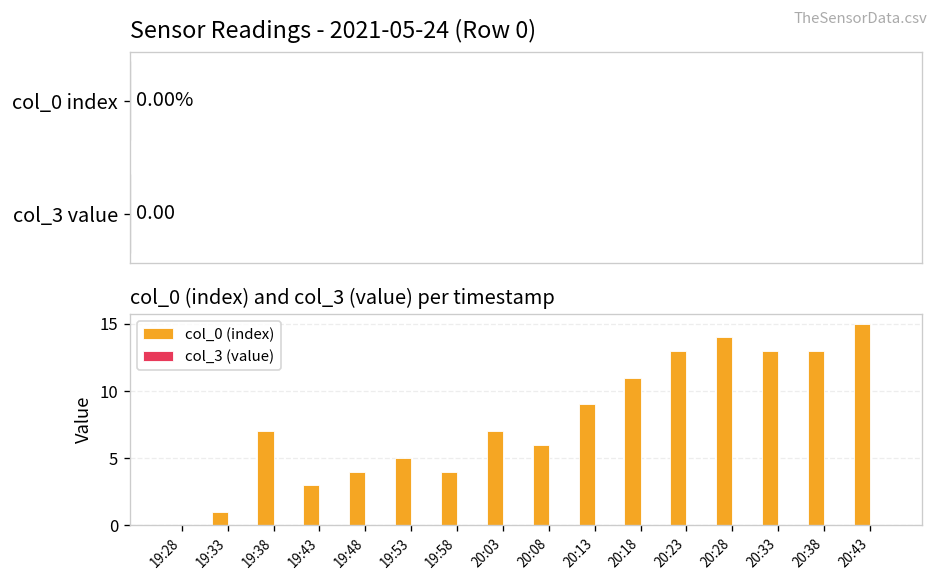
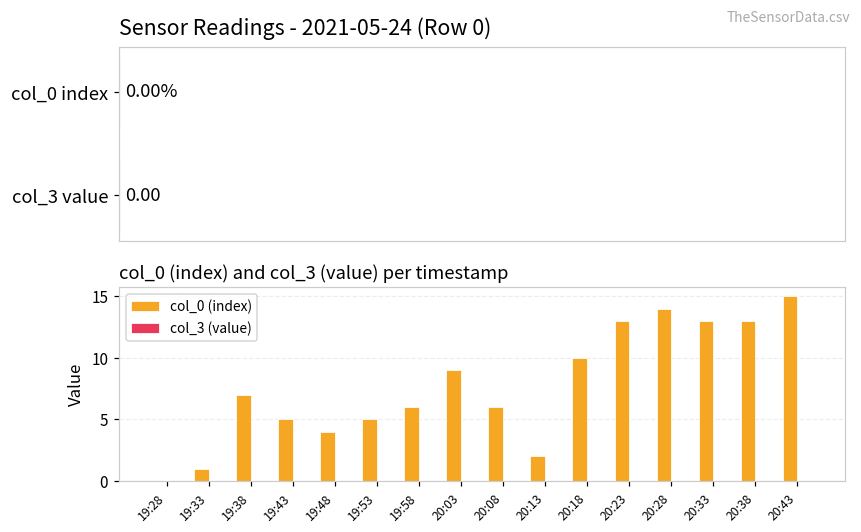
col_0 (index) and col_3 (value) per timestamp, col_0 (index), 19:43: 3 -> 5
col_0 (index) and col_3 (value) per timestamp, col_0 (index), 19:58: 4 -> 6
col_0 (index) and col_3 (value) per timestamp, col_0 (index), 20:03: 7 -> 9
col_0 (index) and col_3 (value) per timestamp, col_0 (index), 20:13: 9 -> 2
col_0 (index) and col_3 (value) per timestamp, col_0 (index), 20:18: 11 -> 10
